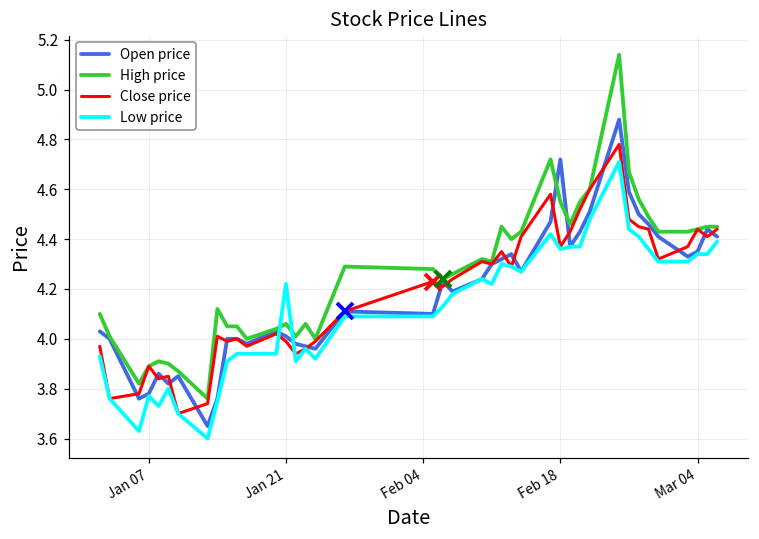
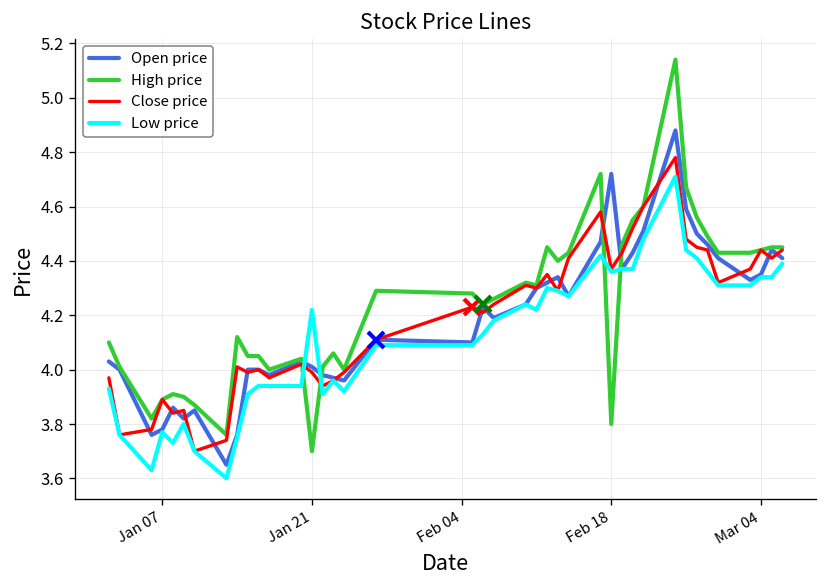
High price, Jan 21: 4.06 -> 3.70
High price, Feb 18: 4.55 -> 3.80
